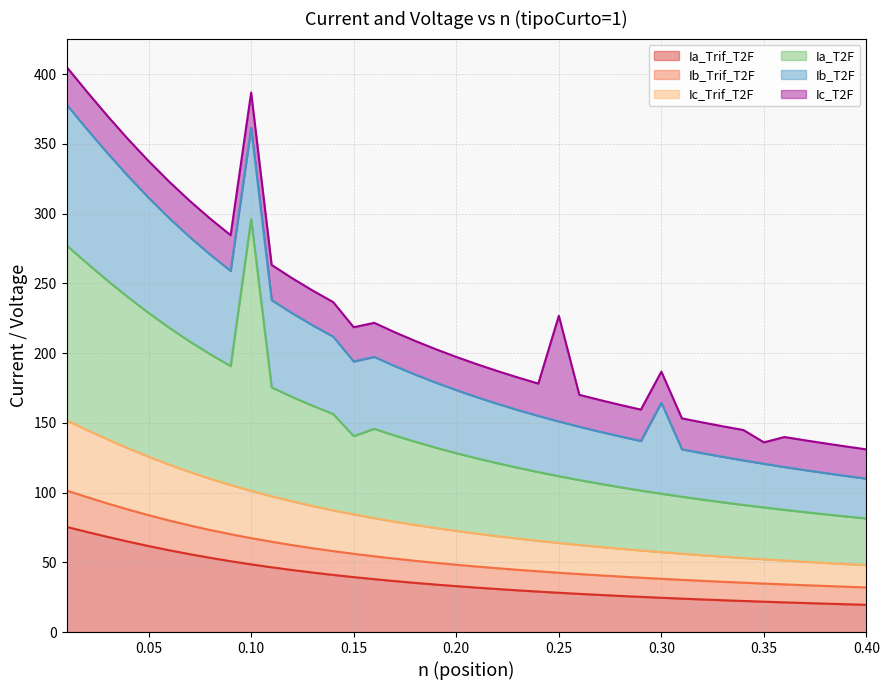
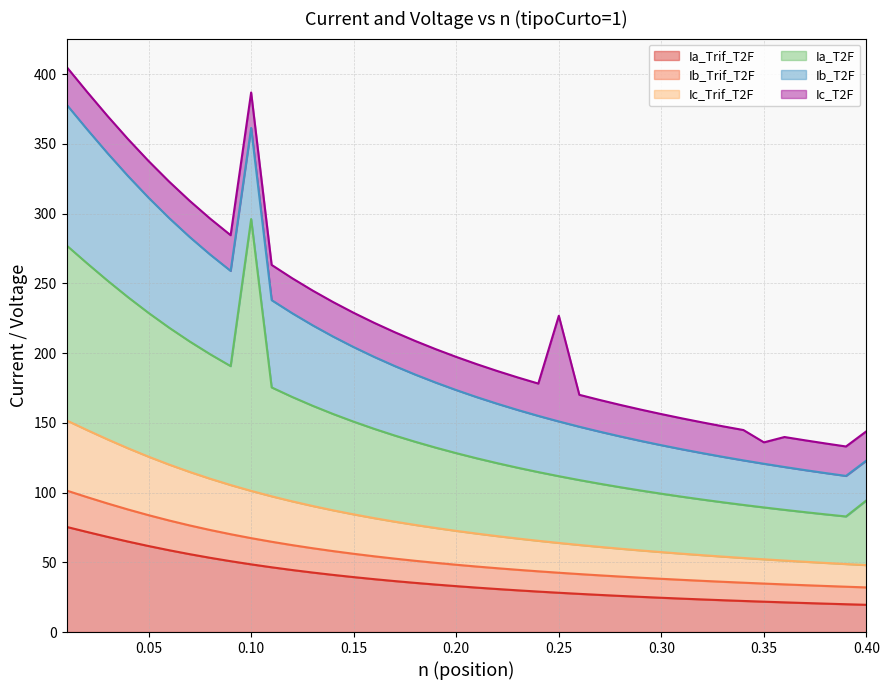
Ia_T2F, 0.15: 56 -> 66
Ib_T2F, 0.30: 65 -> 35
Ia_T2F, 0.40: 33 -> 46
